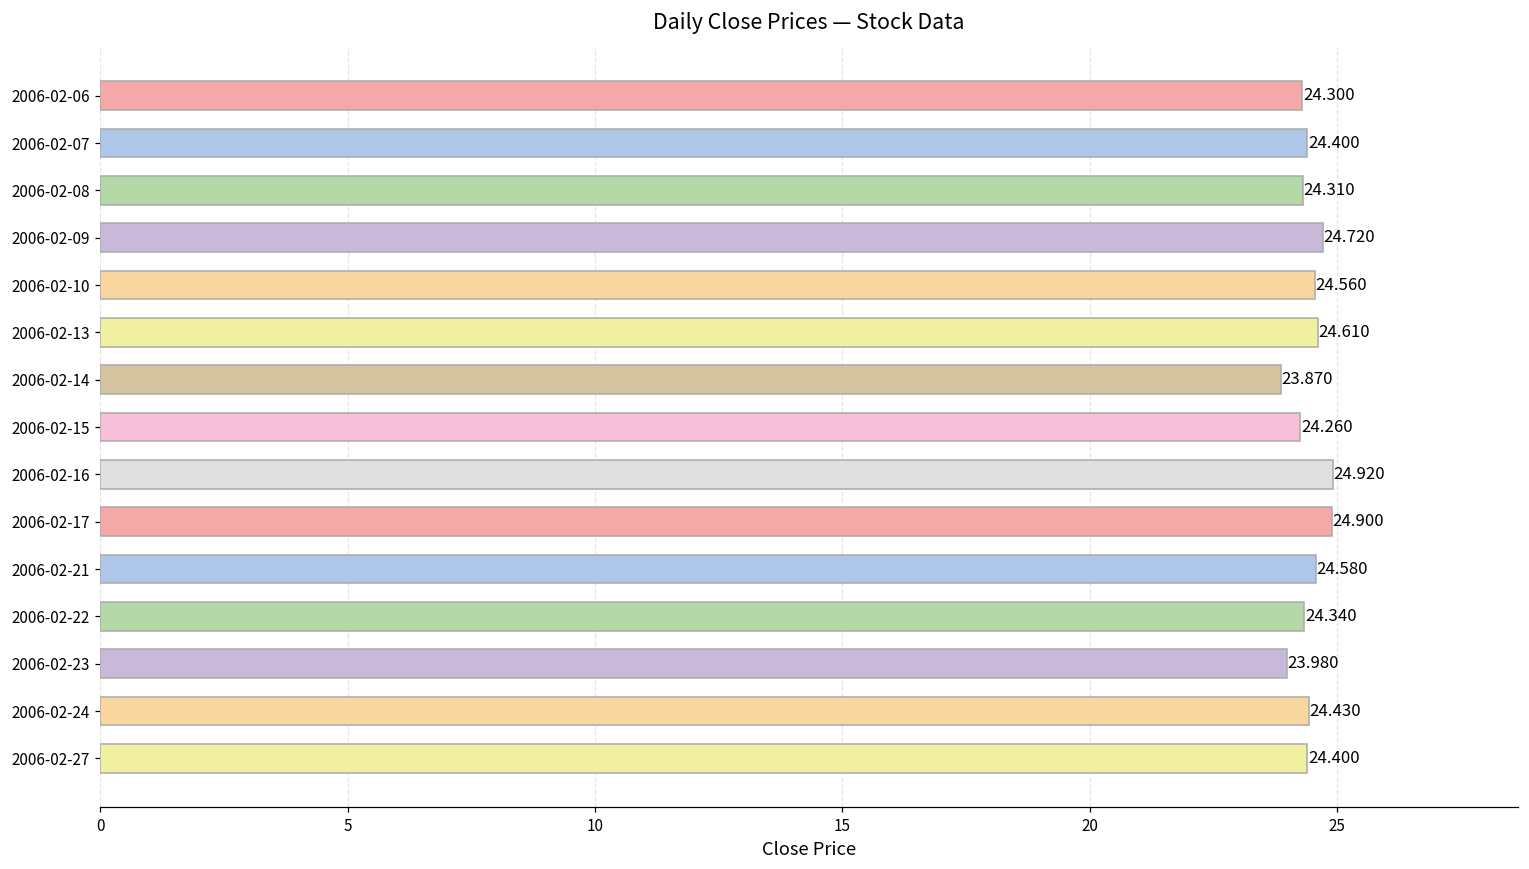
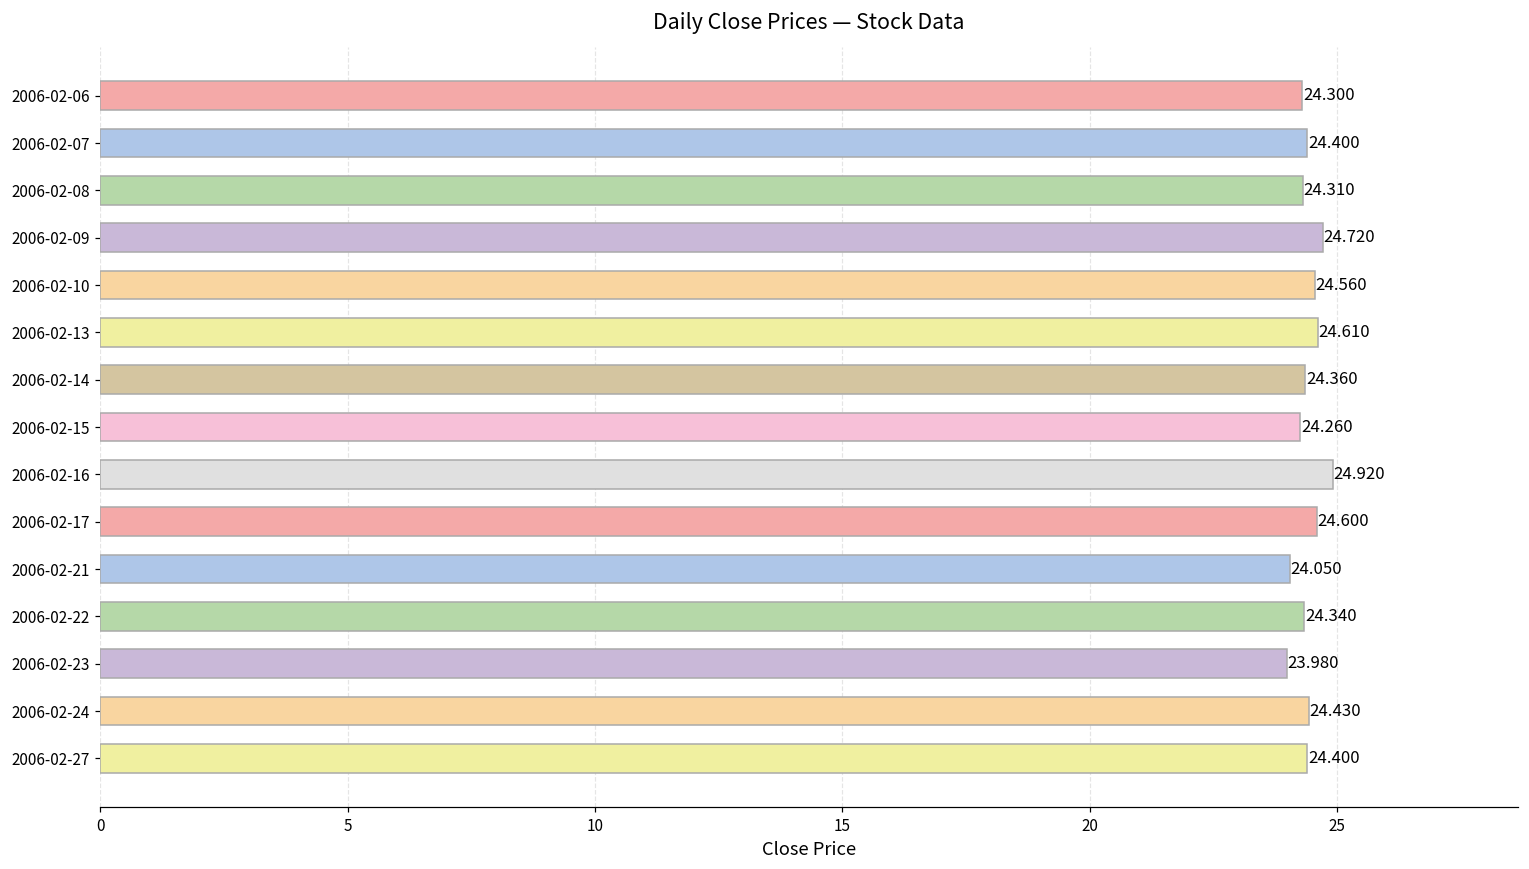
2006-02-14: 23.870 -> 24.360
2006-02-17: 24.900 -> 24.600
2006-02-21: 24.580 -> 24.050
